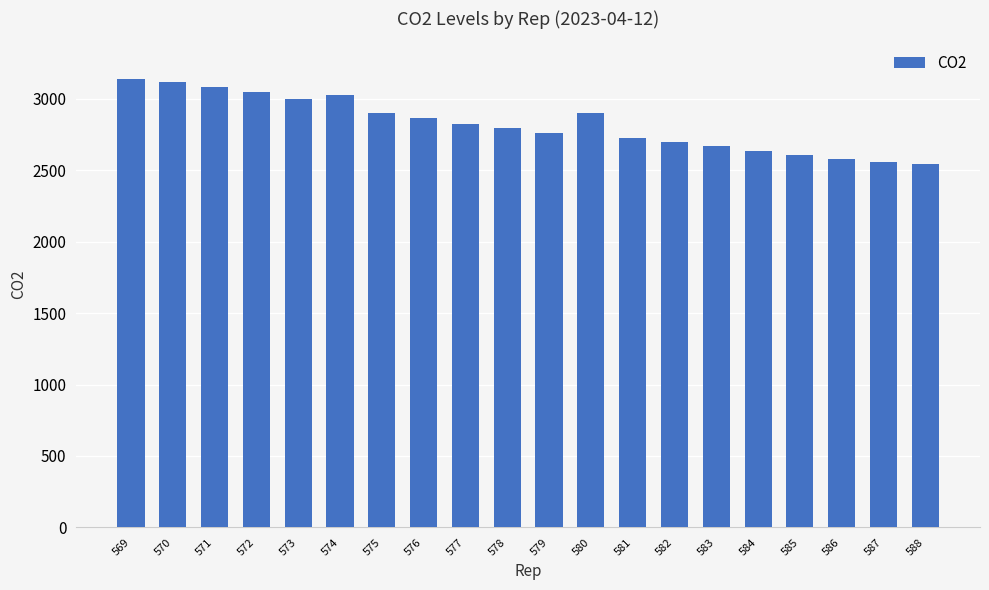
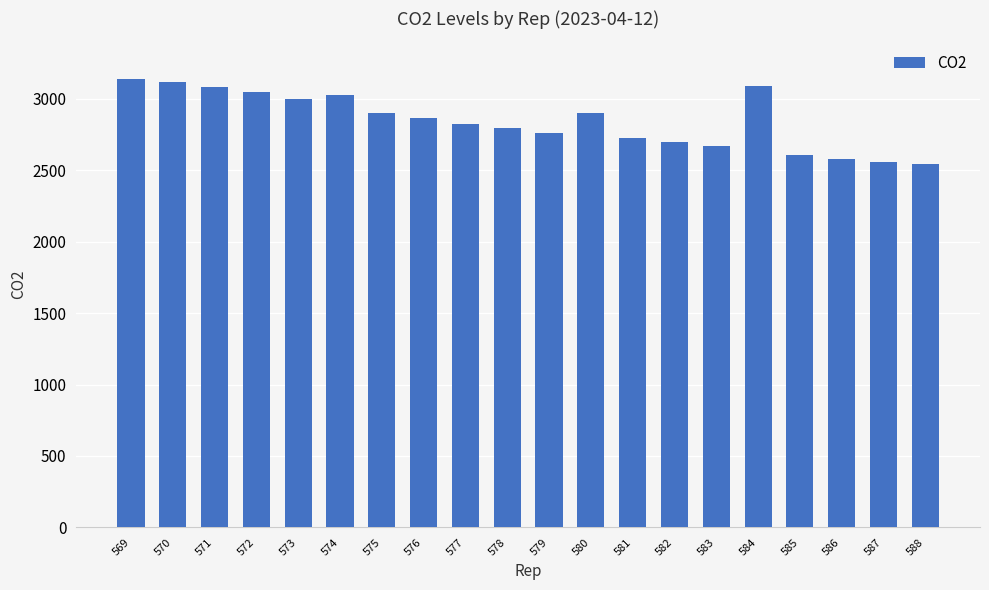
584: 2640 -> 3090
